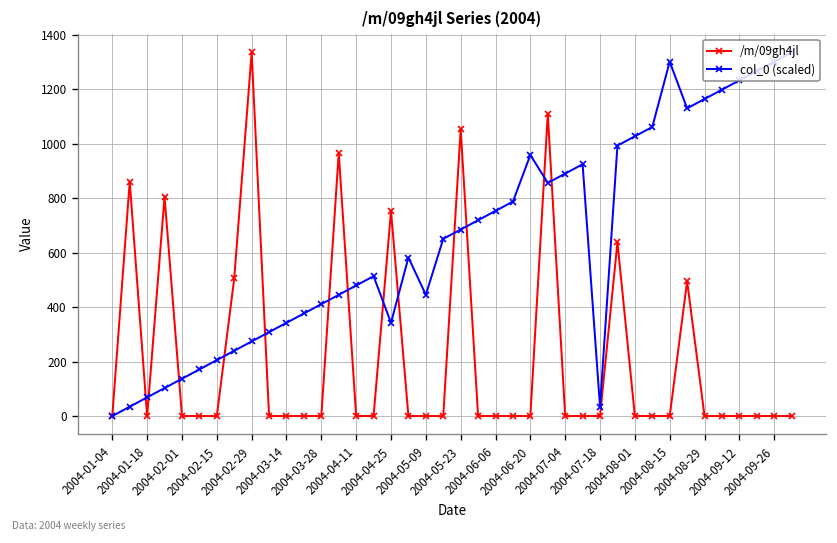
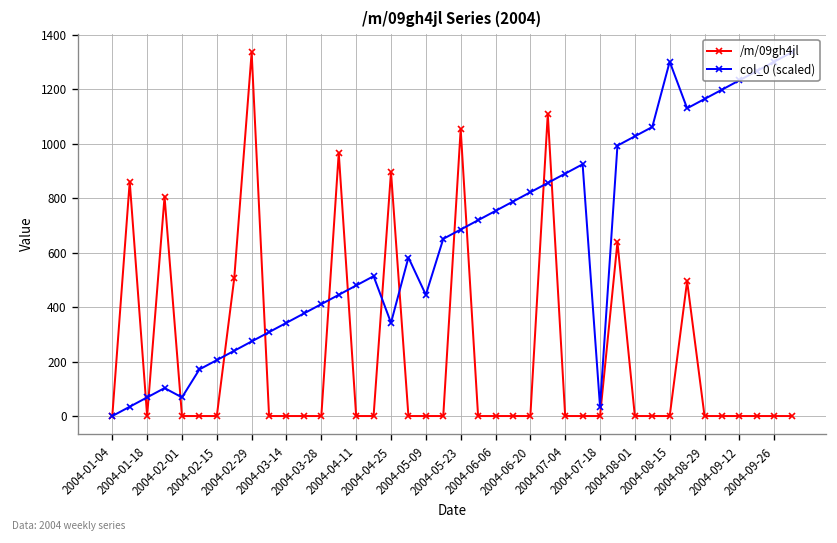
col_0 (scaled), 2004-02-01: 140 -> 70
/m/09gh4jl, 2004-04-25: 750 -> 900
col_0 (scaled), 2004-06-20: 960 -> 820
